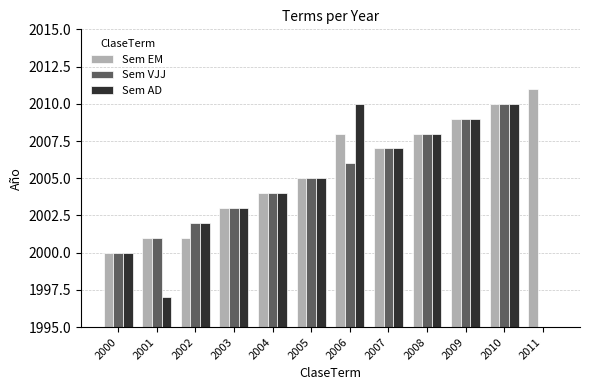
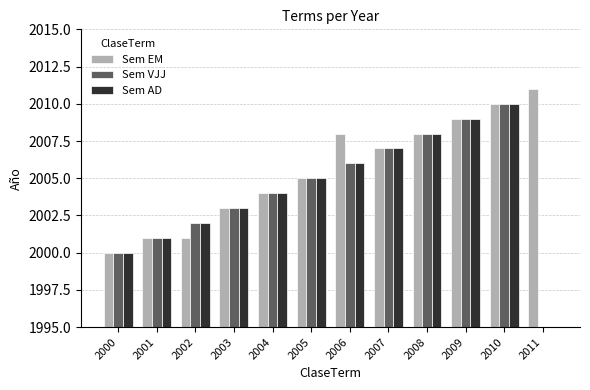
Sem AD, 2001: 1997 -> 2001
Sem AD, 2006: 2010 -> 2006
